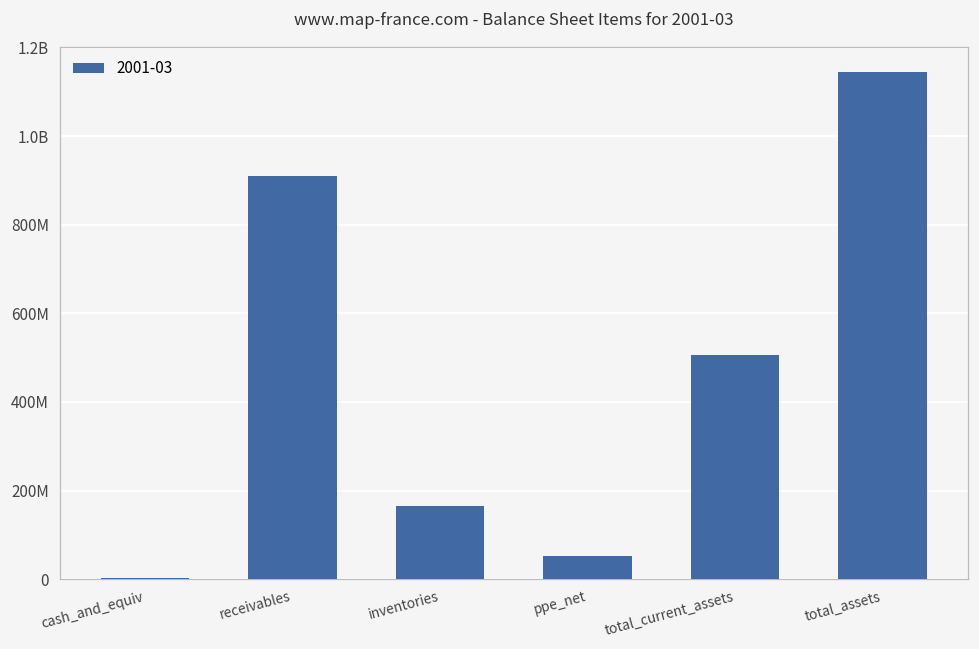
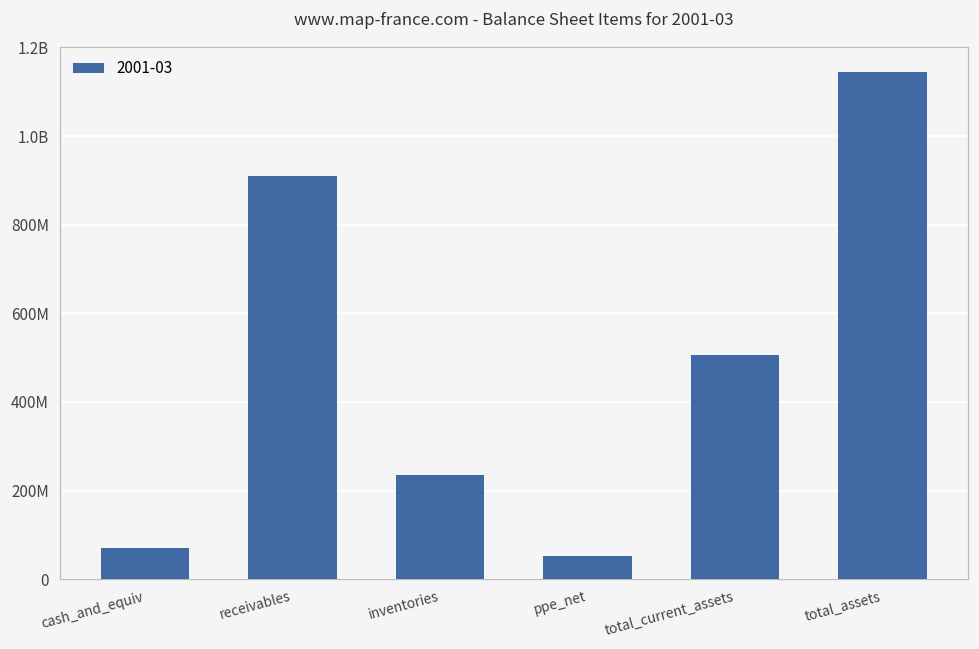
cash_and_equiv: 0 -> 70000000
inventories: 160000000 -> 240000000
